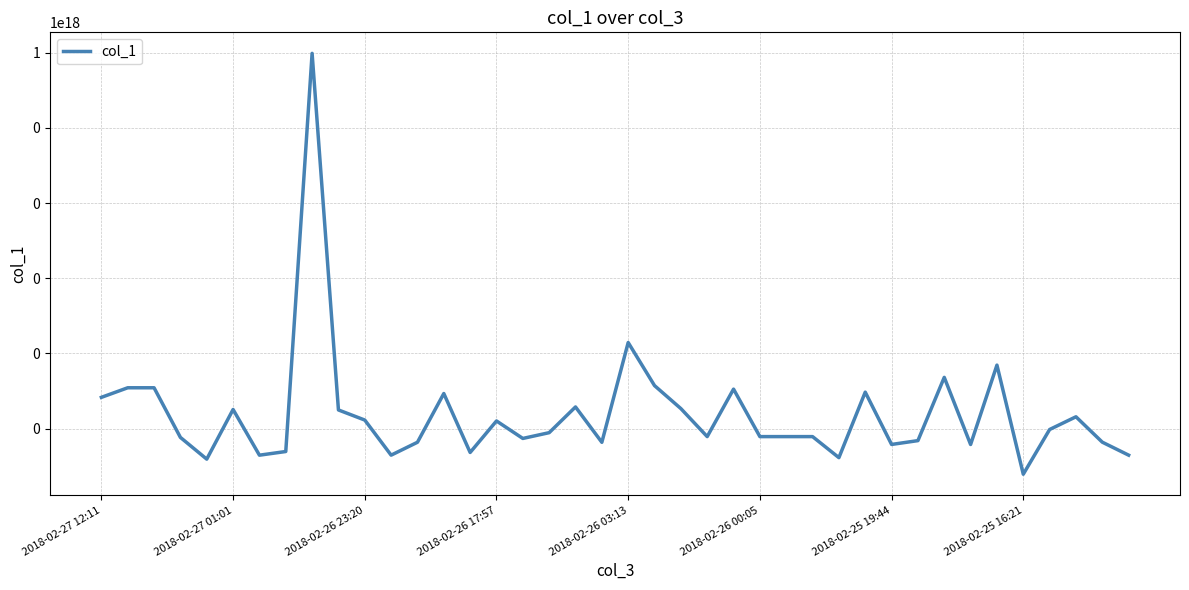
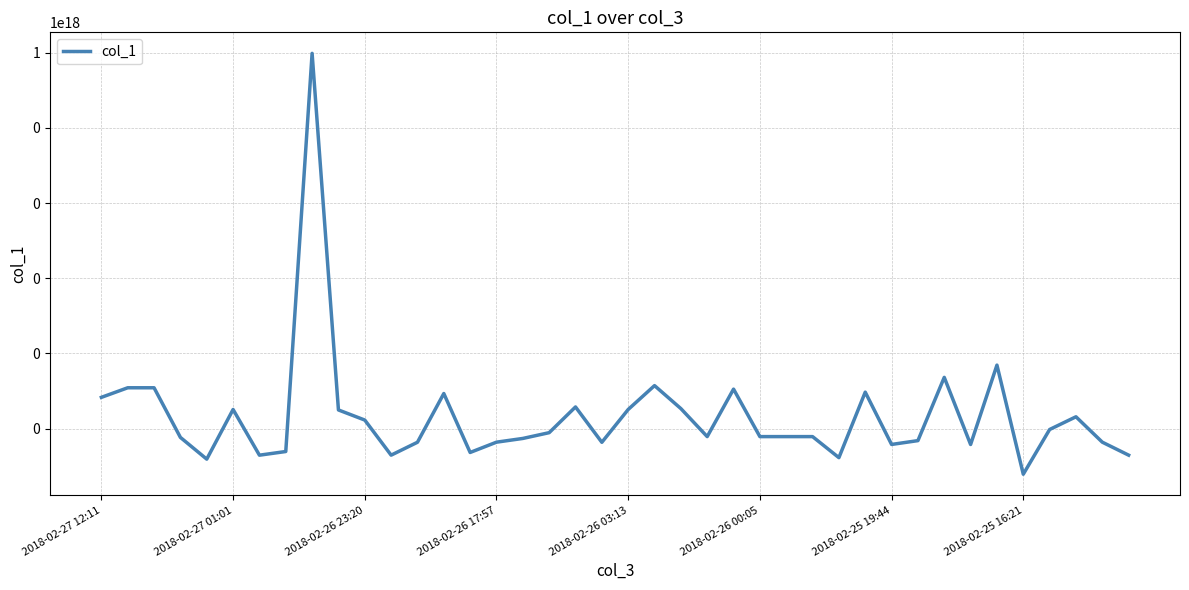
2018-02-26 17:57: 160000000 -> 40000000
2018-02-26 03:13: 20000000000 -> 300000000
